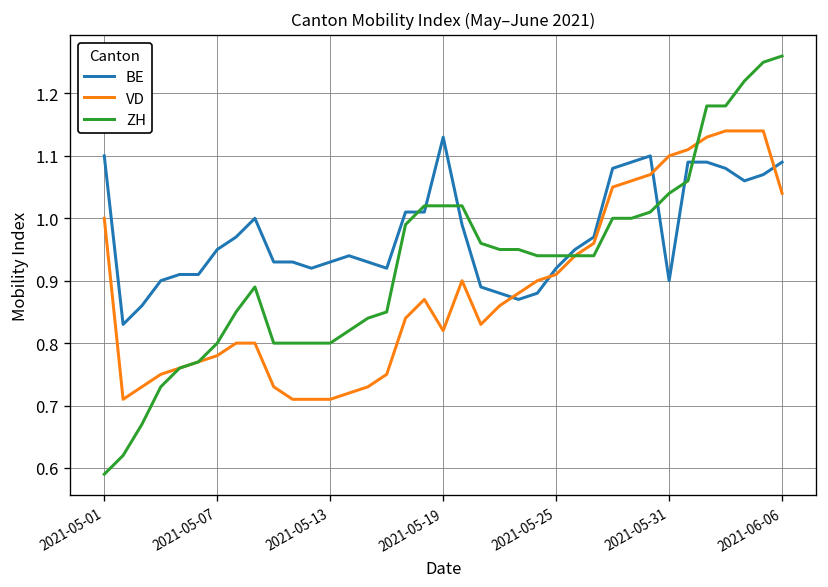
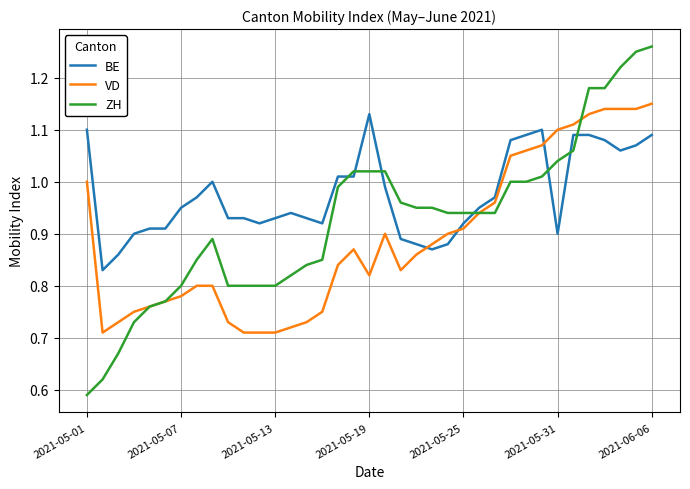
VD, 2021-06-06: 1.04 -> 1.15
